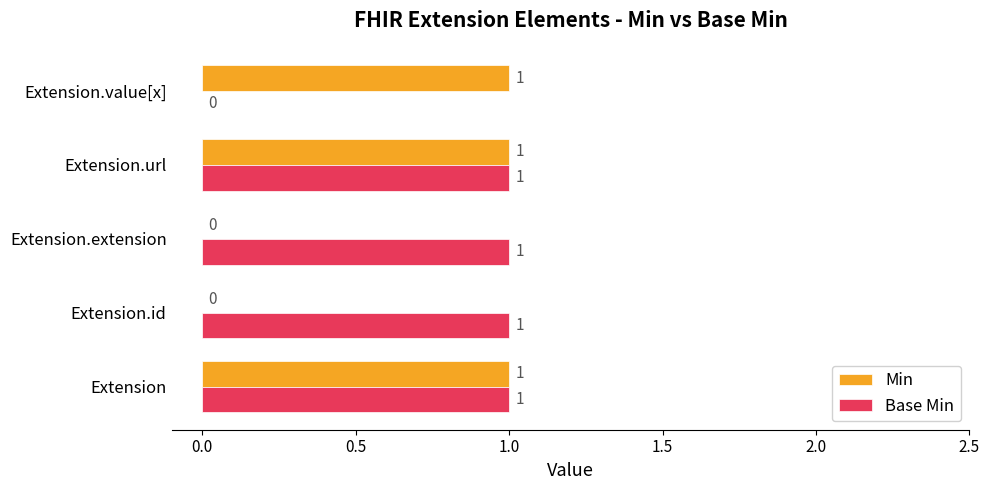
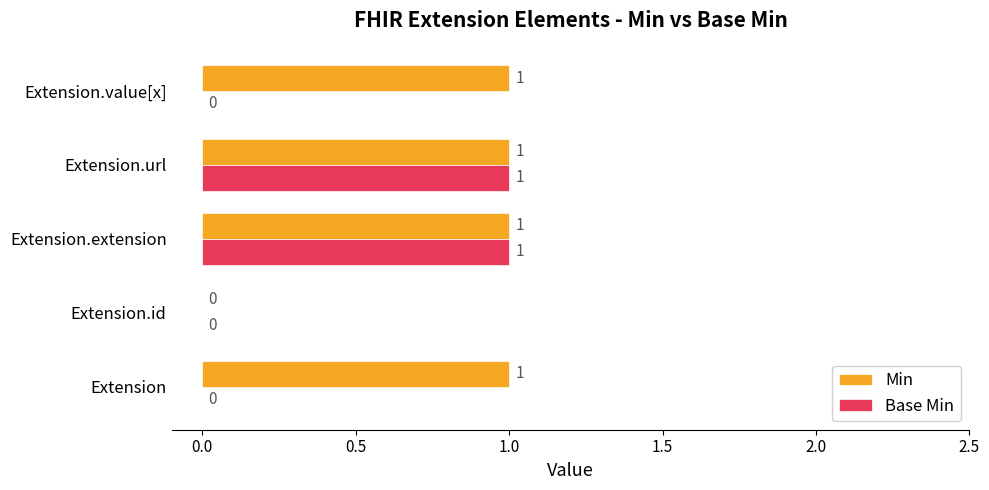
Min, Extension.extension: 0 -> 1
Base Min, Extension.id: 1 -> 0
Base Min, Extension: 1 -> 0
